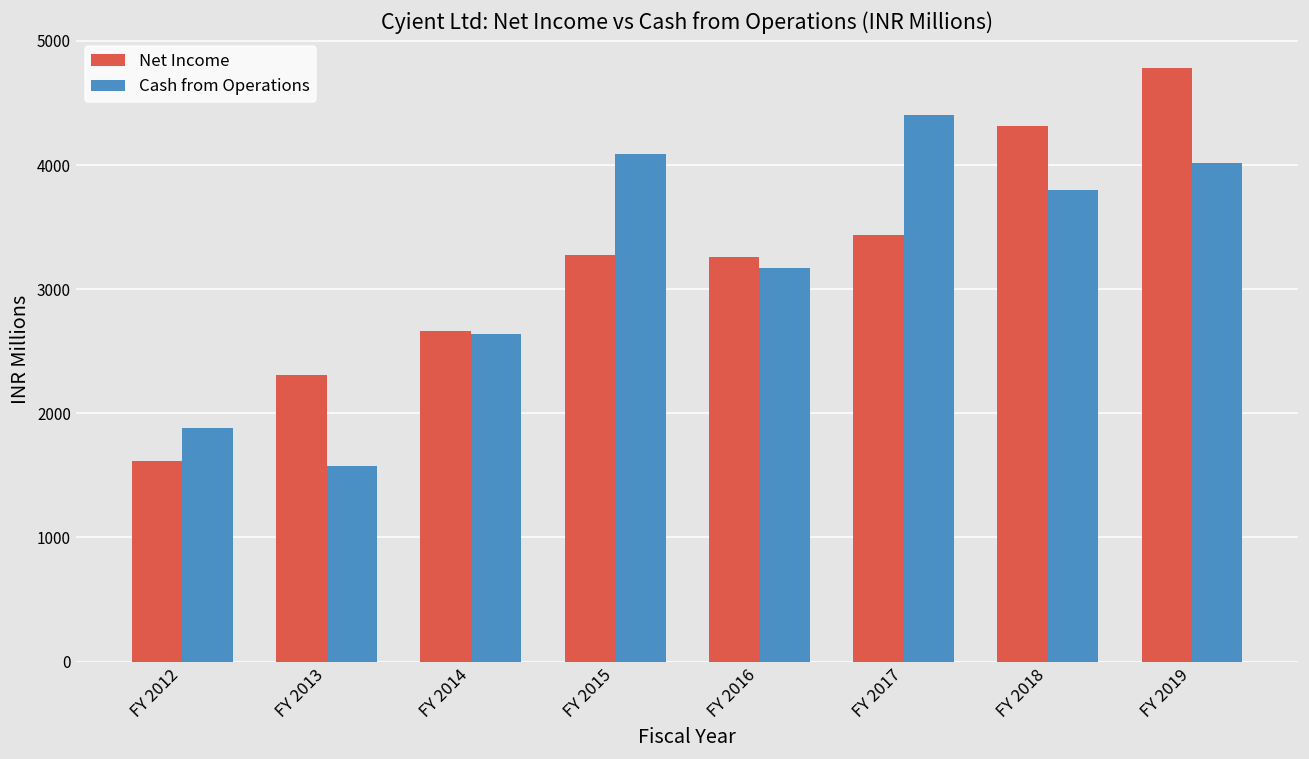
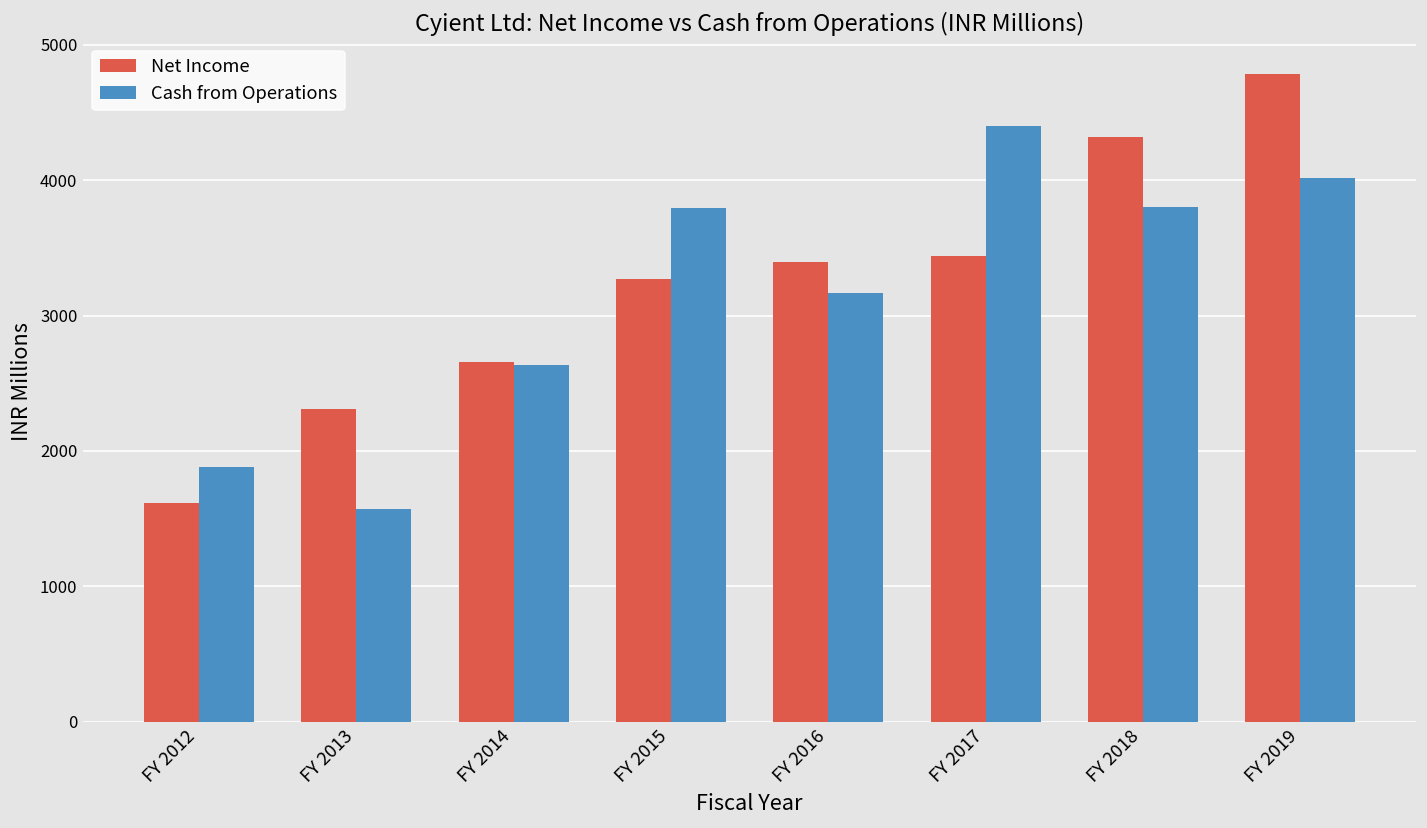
Cash from Operations, FY 2015: 4090 -> 3790
Net Income, FY 2016: 3260 -> 3390
